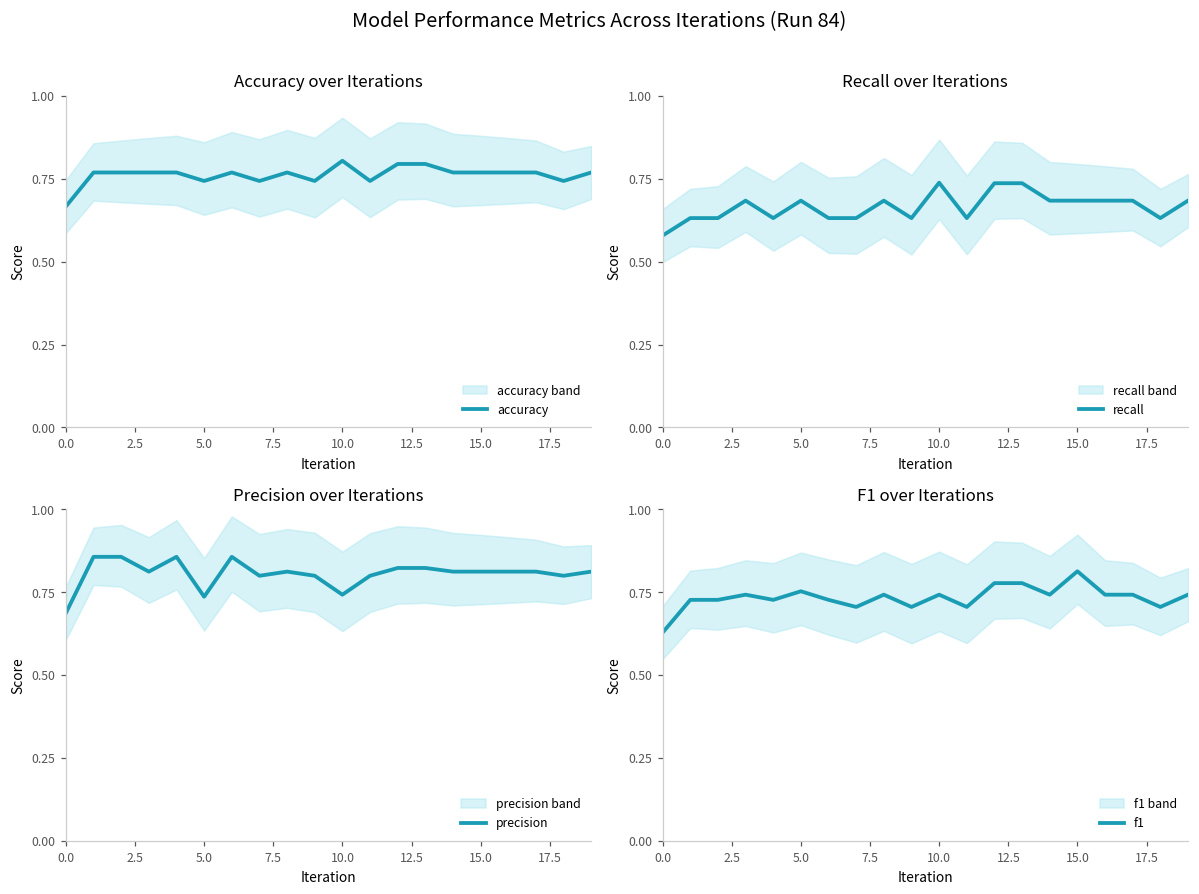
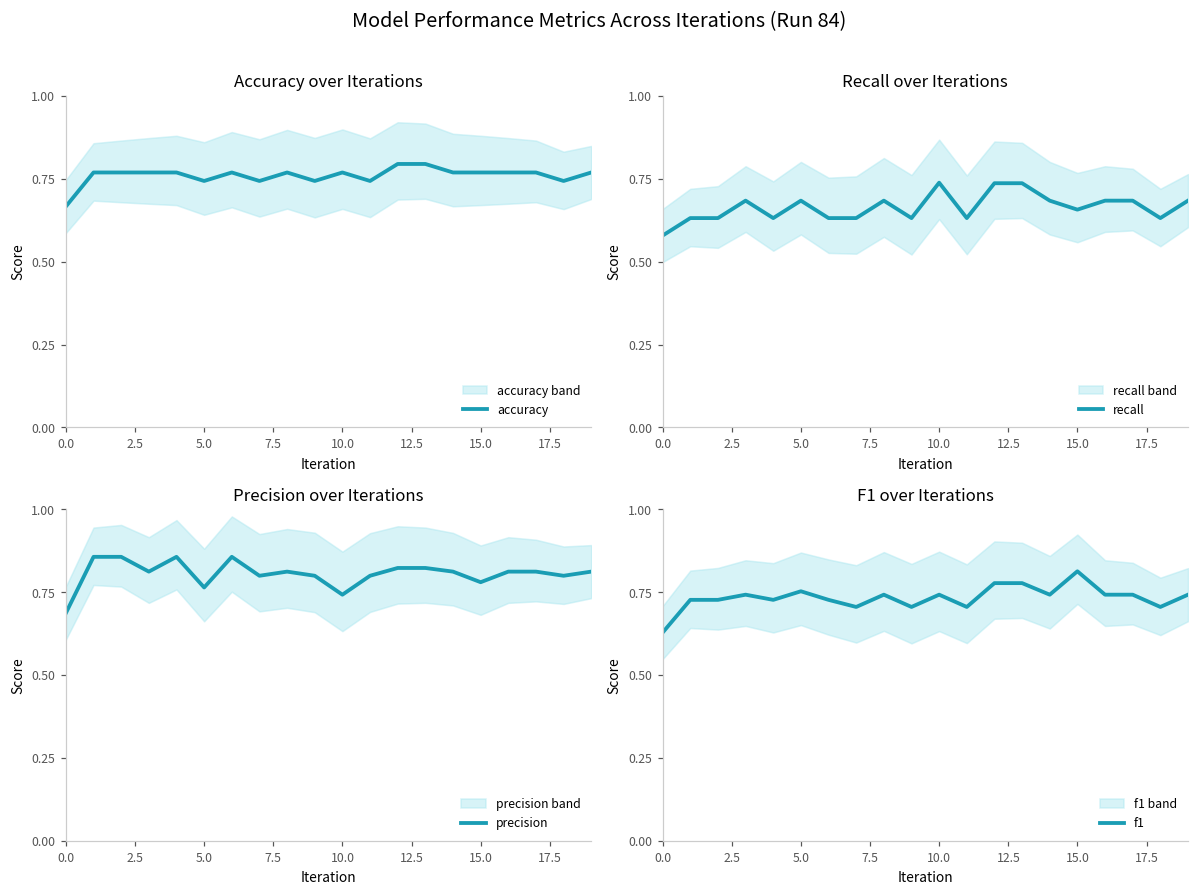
Accuracy over Iterations, accuracy, 10.0: 0.80 -> 0.77
Recall over Iterations, recall, 15.0: 0.68 -> 0.66
Precision over Iterations, precision, 5.0: 0.74 -> 0.76
Precision over Iterations, precision, 15.0: 0.81 -> 0.78
